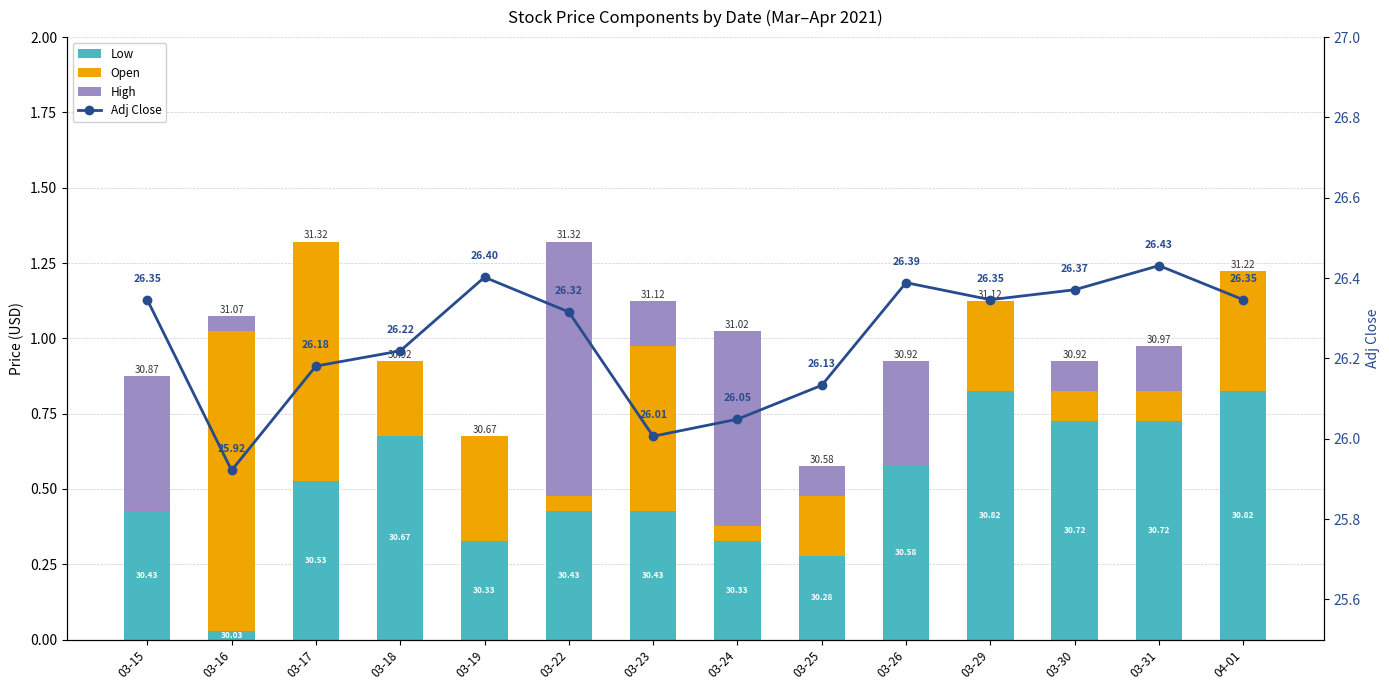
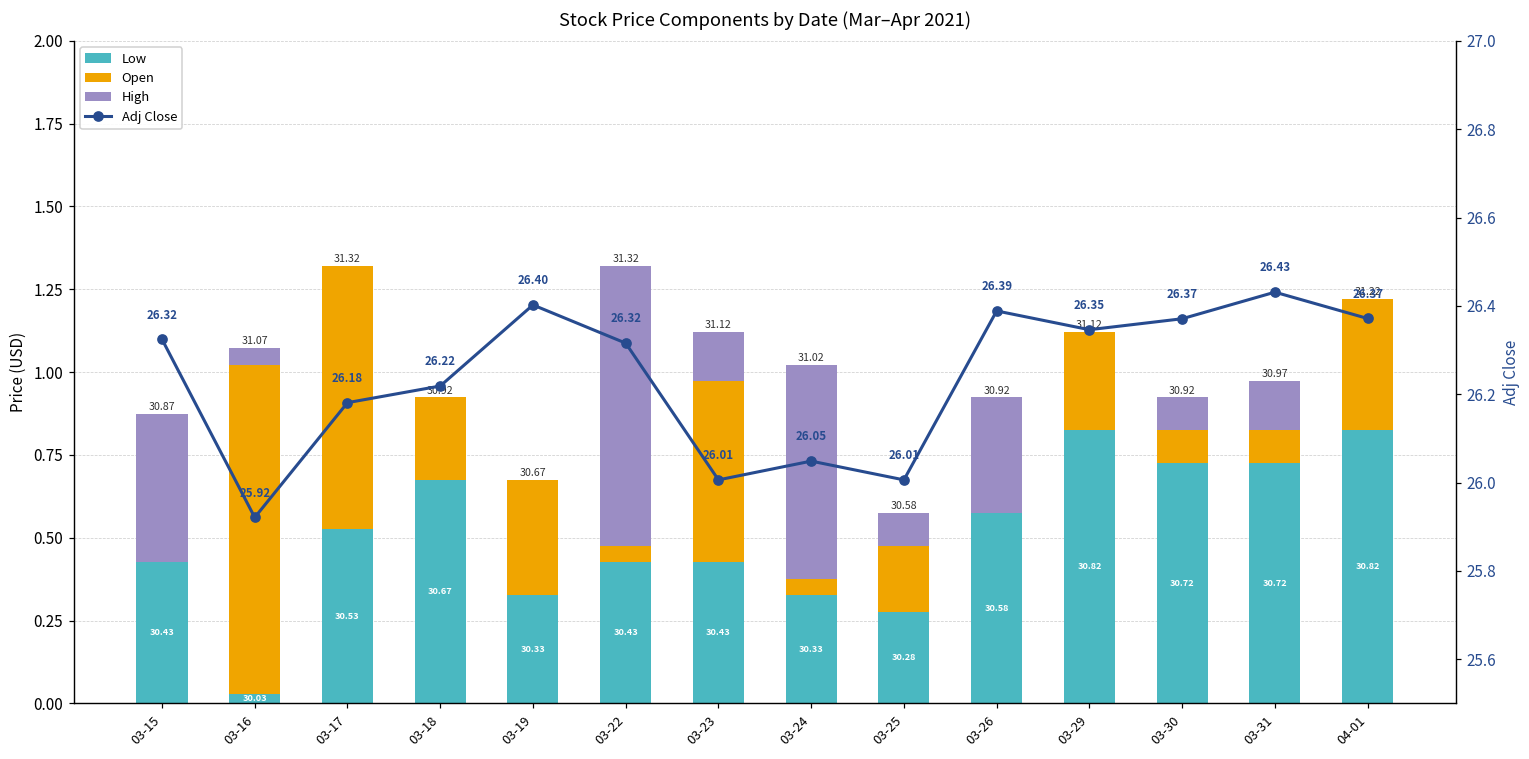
Adj Close, 03-15: 26.35 -> 26.32
Adj Close, 03-25: 26.13 -> 26.01
Adj Close, 04-01: 26.35 -> 26.37
